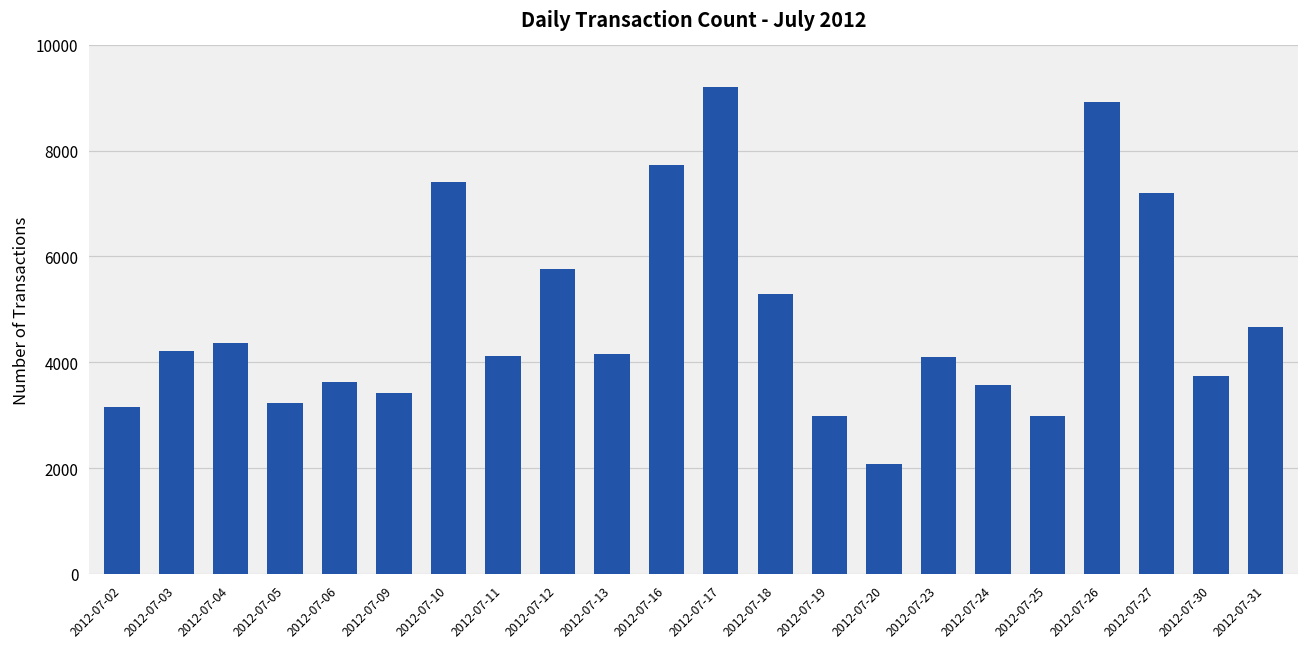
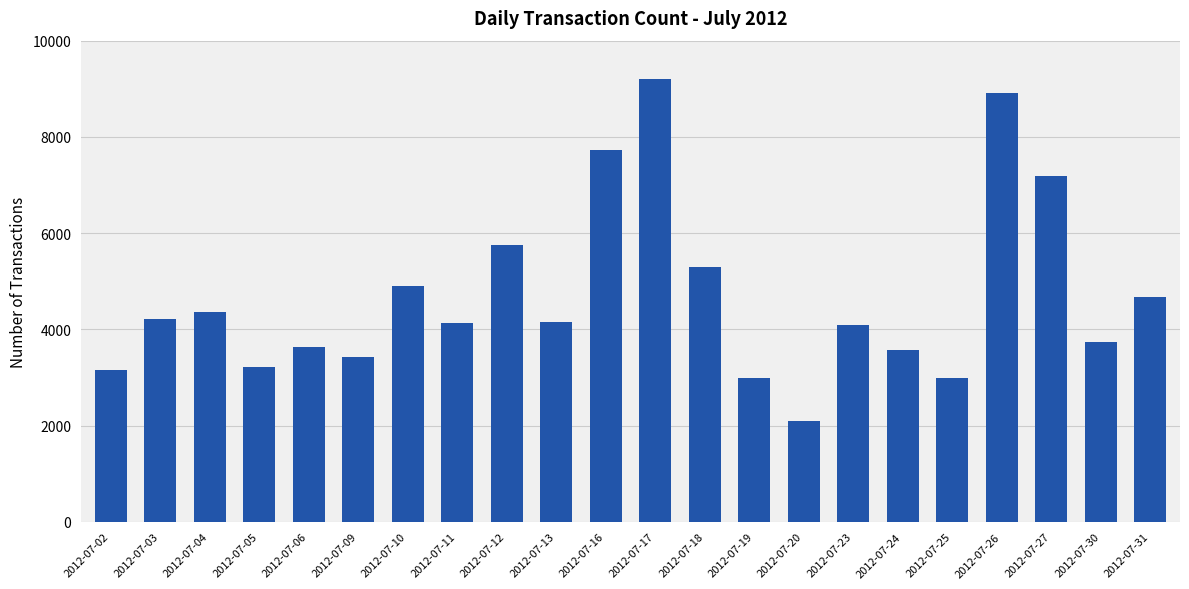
2012-07-10: 7400 -> 4900
